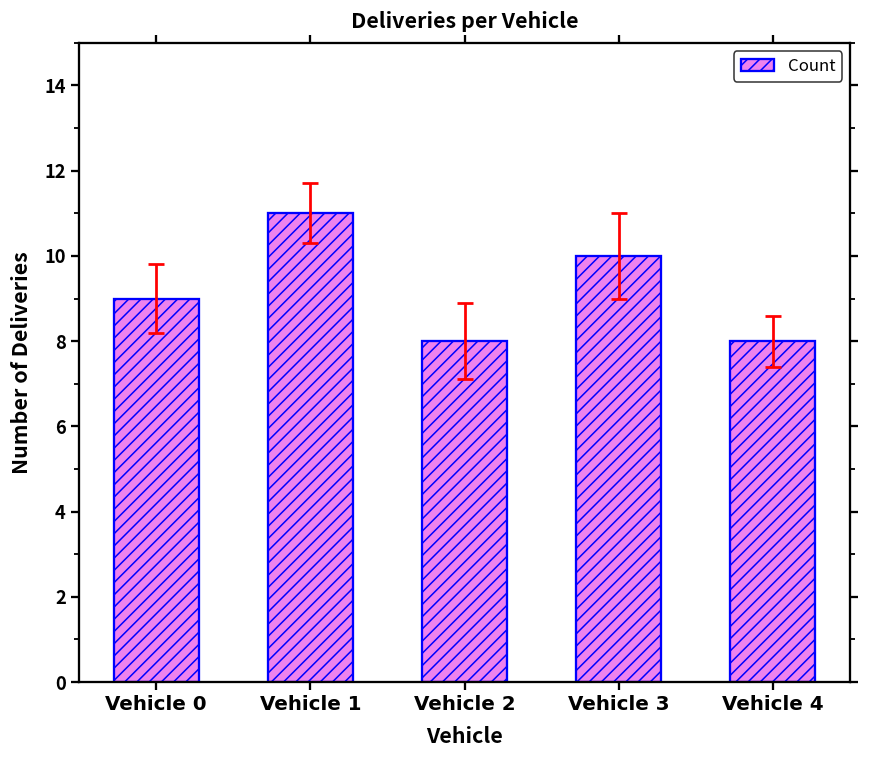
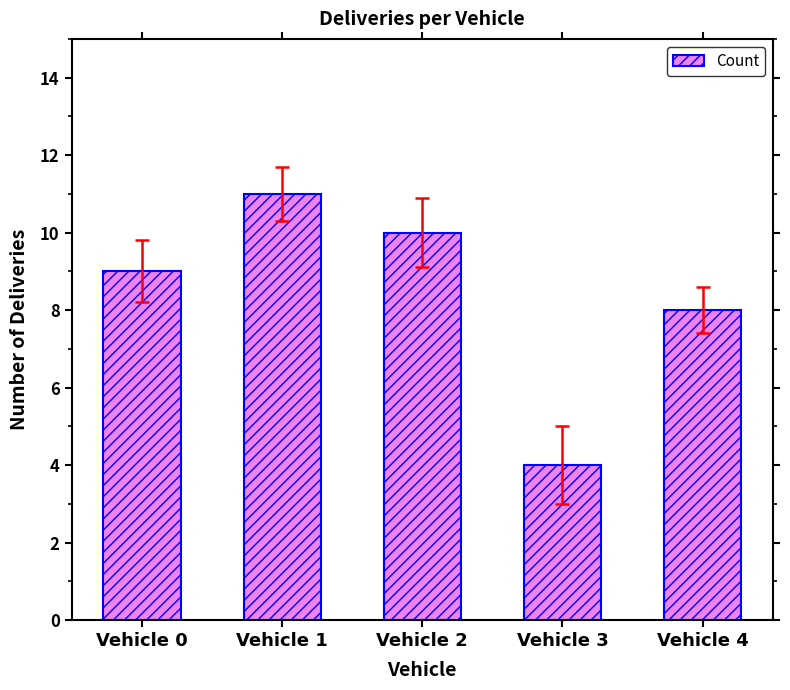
Count, Vehicle 2: 8 -> 10
Count, Vehicle 3: 10 -> 4
